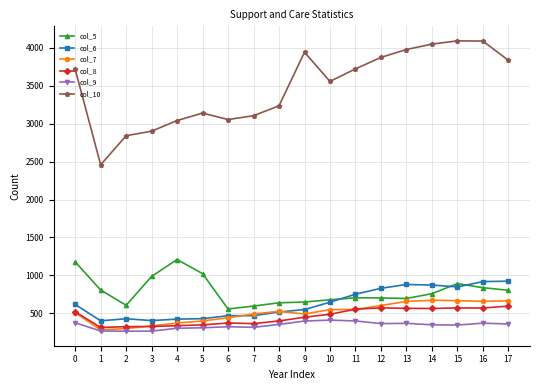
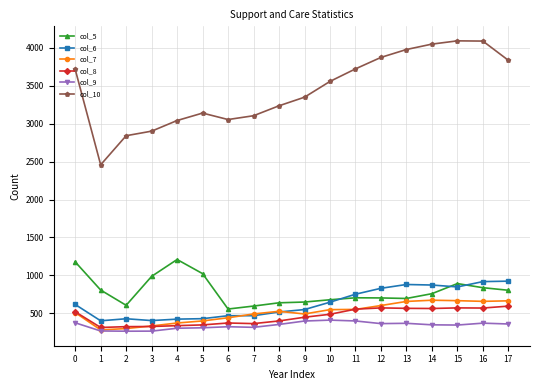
col_10, 9: 3900 -> 3300
